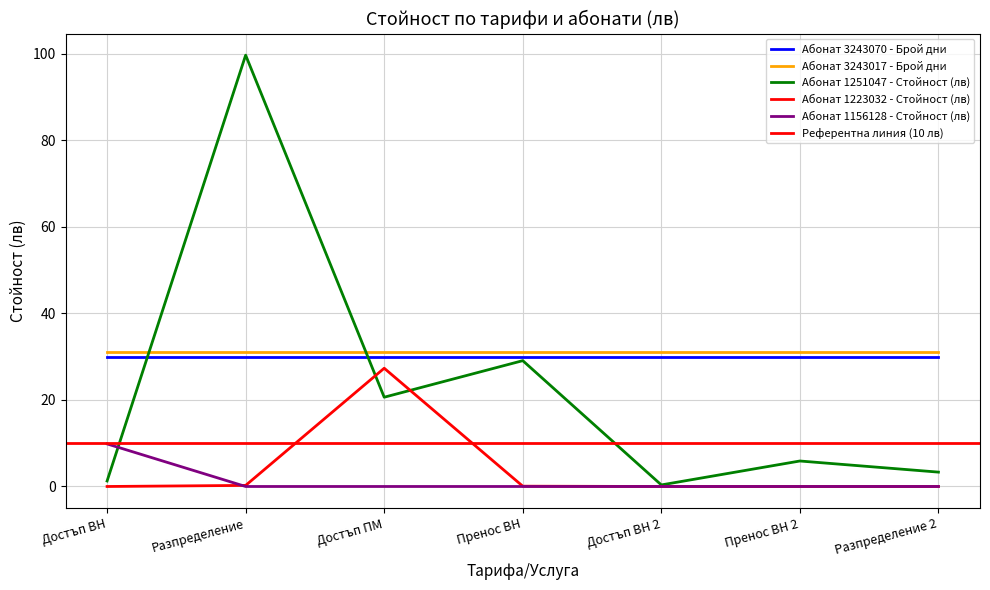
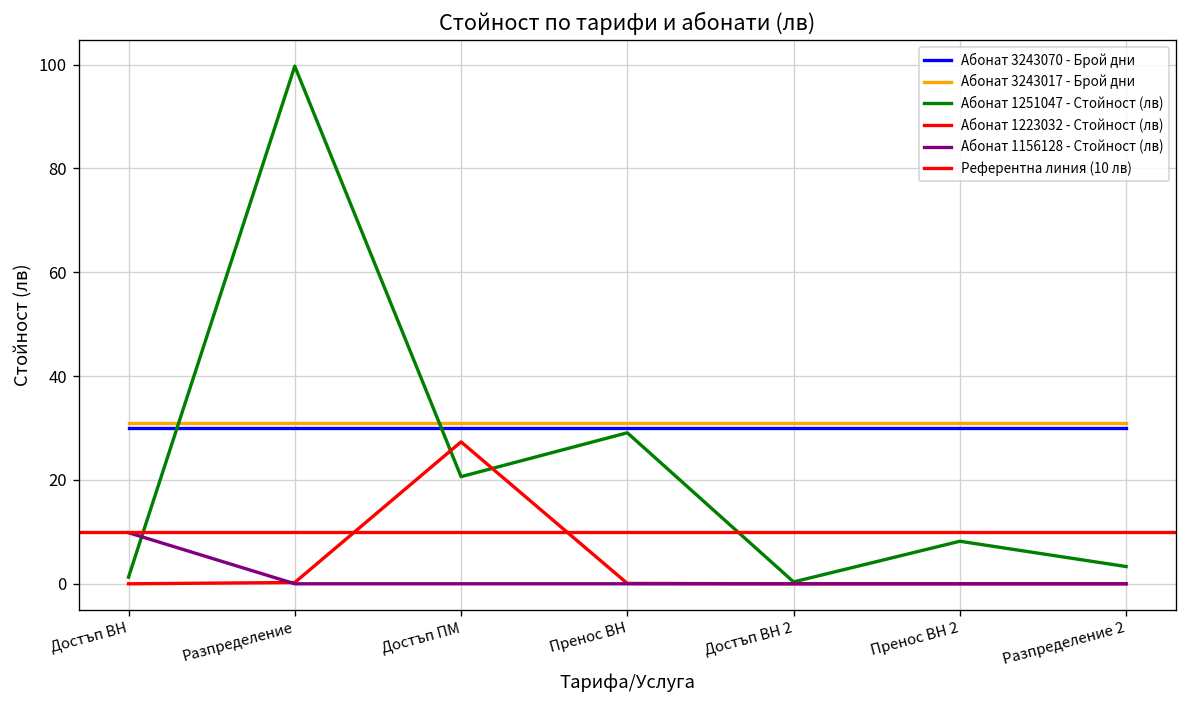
Абонат 1251047 - Стойност (лв), Пренос ВН 2: 6 -> 8
